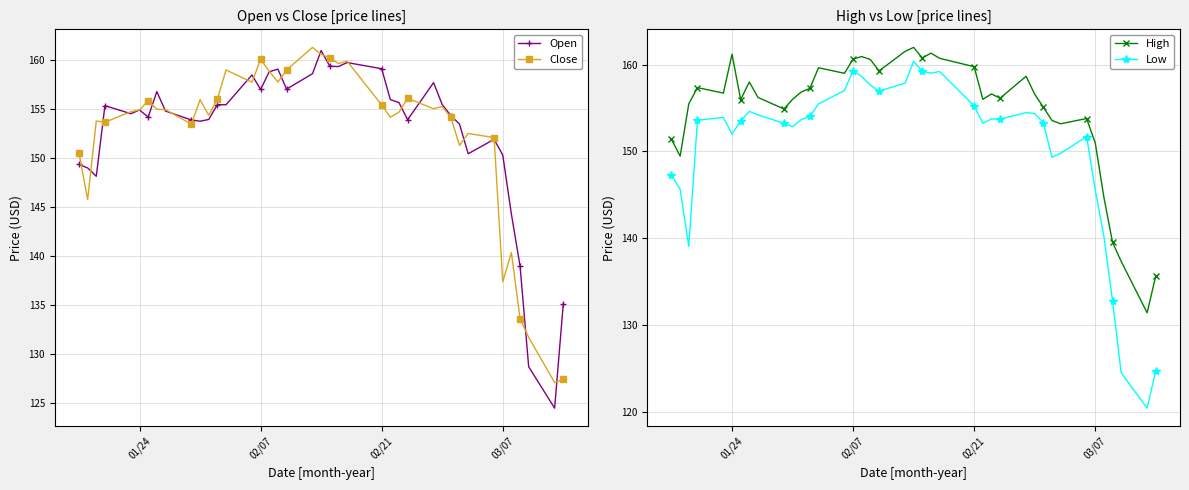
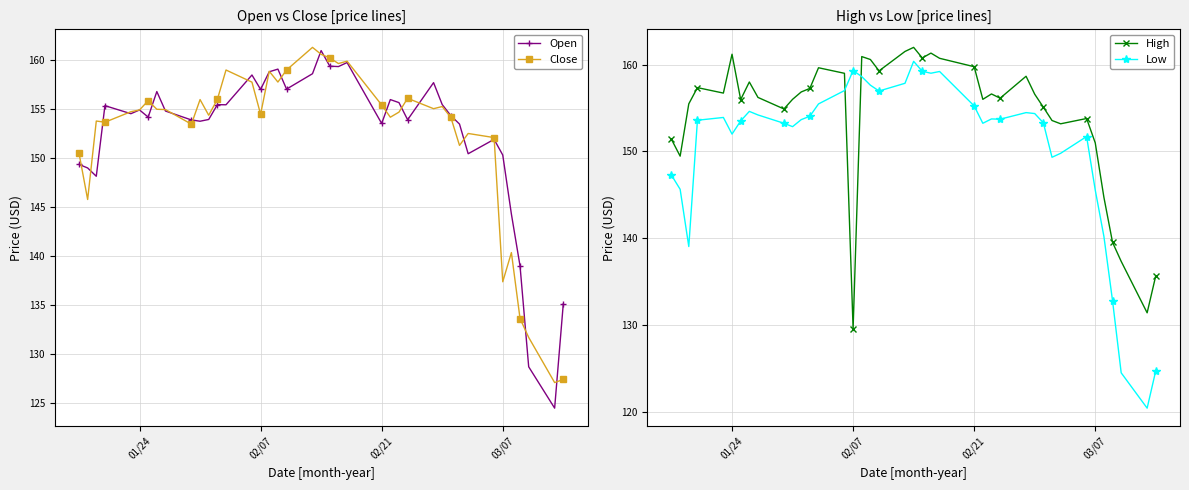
Open vs Close [price lines], Close, 02/07: 160 -> 155
Open vs Close [price lines], Open, 02/21: 159 -> 154
High vs Low [price lines], High, 02/07: 161 -> 130
